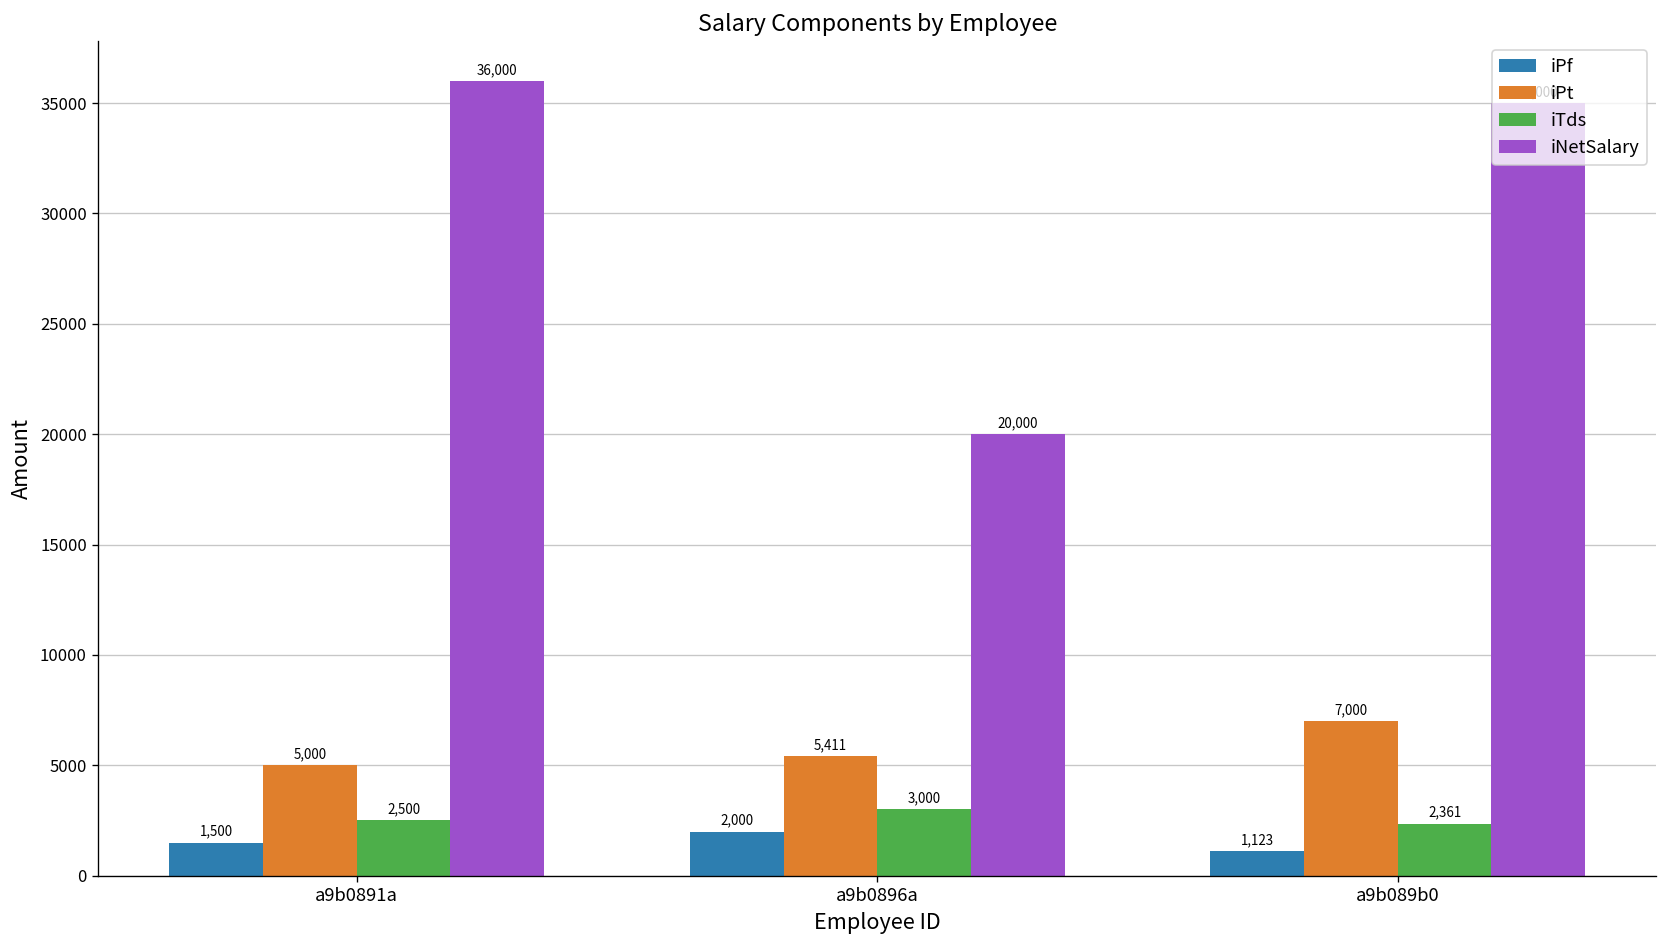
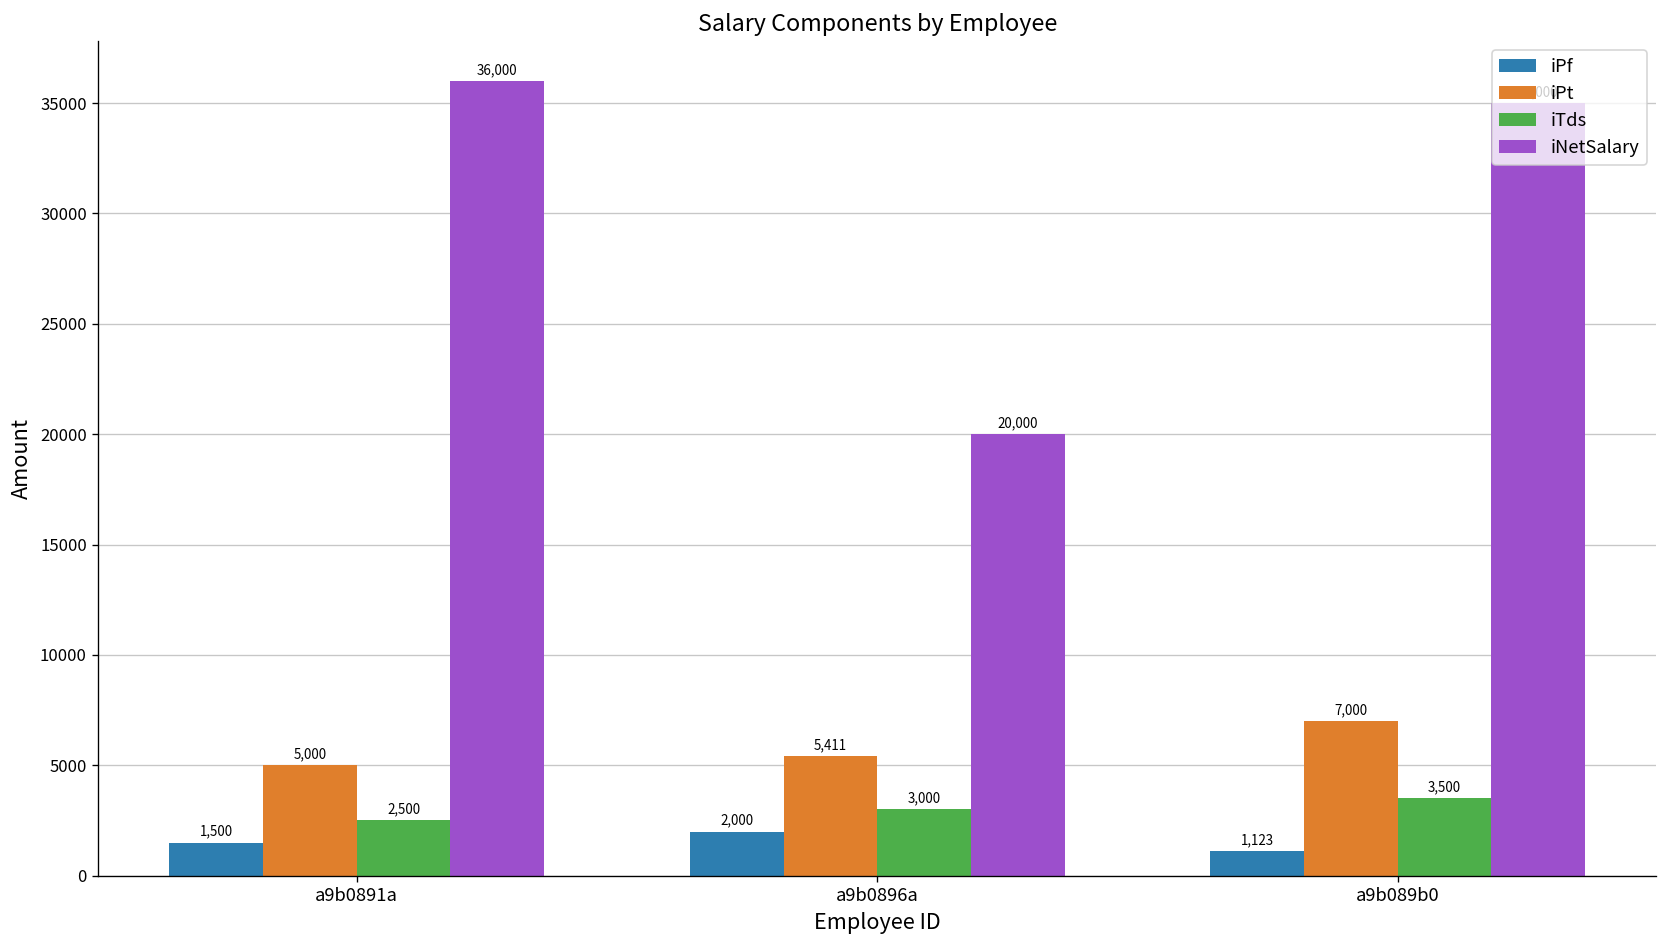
iTds, a9b089b0: 2,361 -> 3,500
